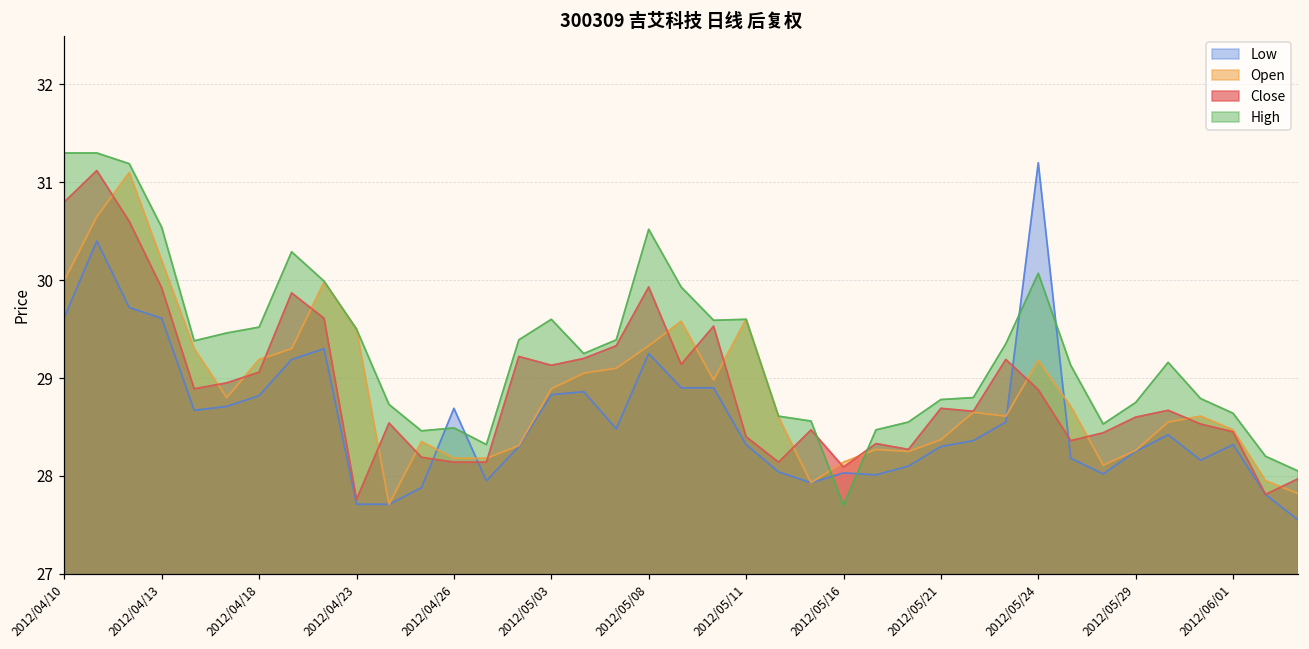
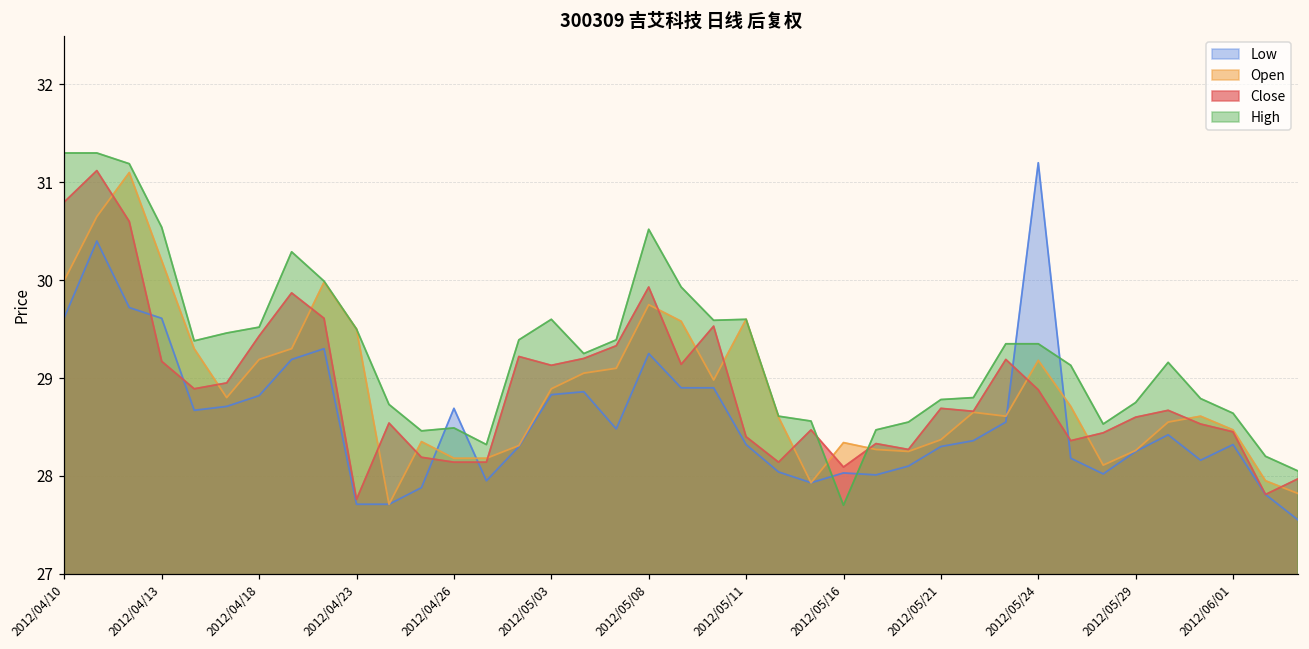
Close, 2012/04/13: 29.9 -> 29.2
Close, 2012/04/18: 29.1 -> 29.4
Open, 2012/05/08: 29.3 -> 29.8
Open, 2012/05/16: 28.1 -> 28.3
High, 2012/05/24: 30.1 -> 29.4
